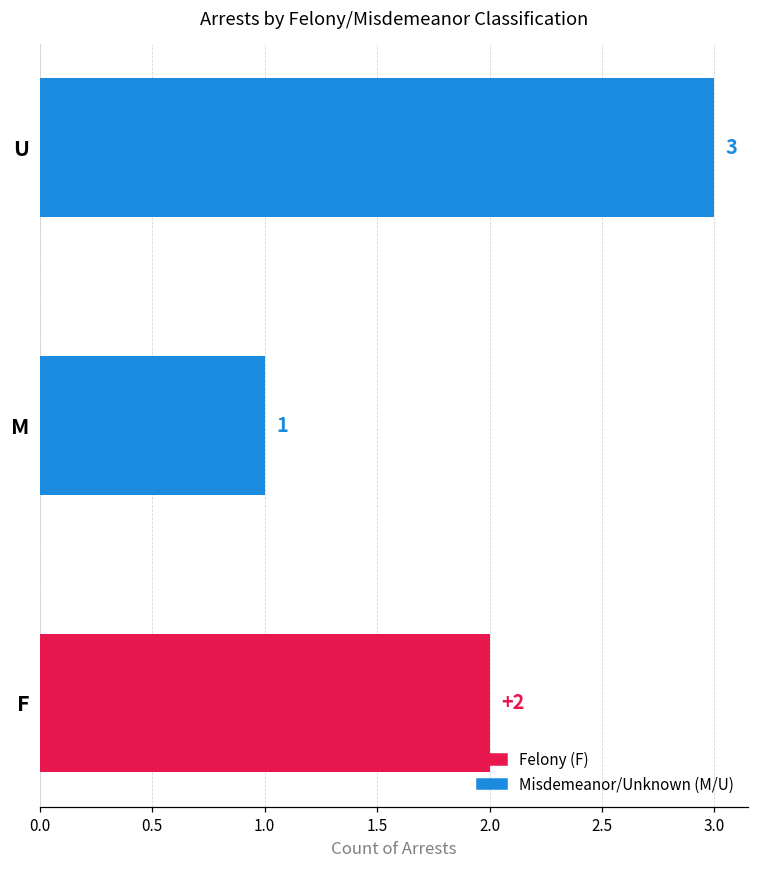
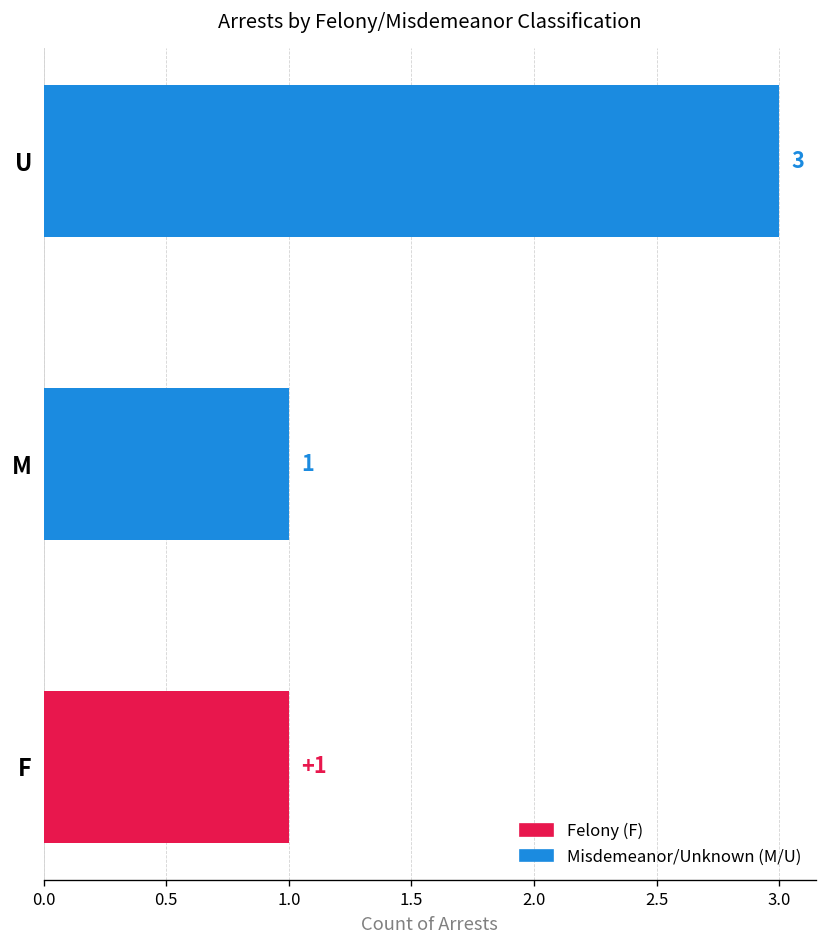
F: +2 -> +1
